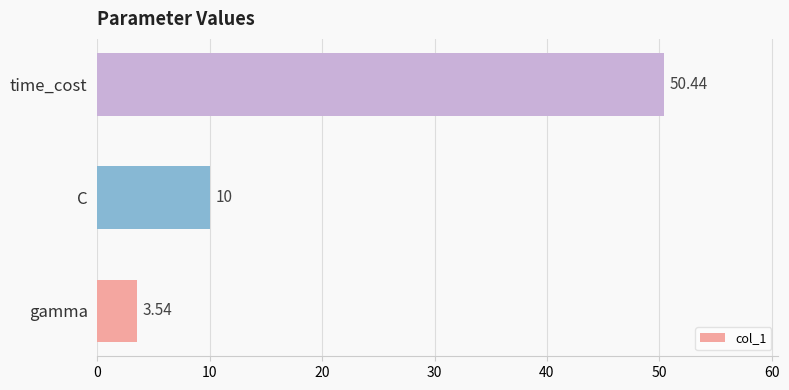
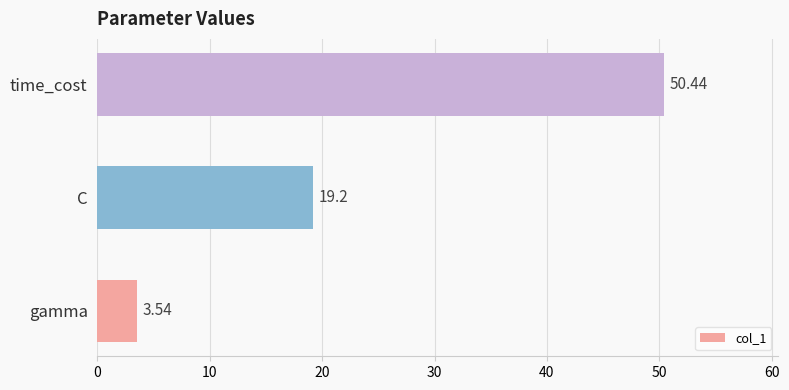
C: 10 -> 19.2
